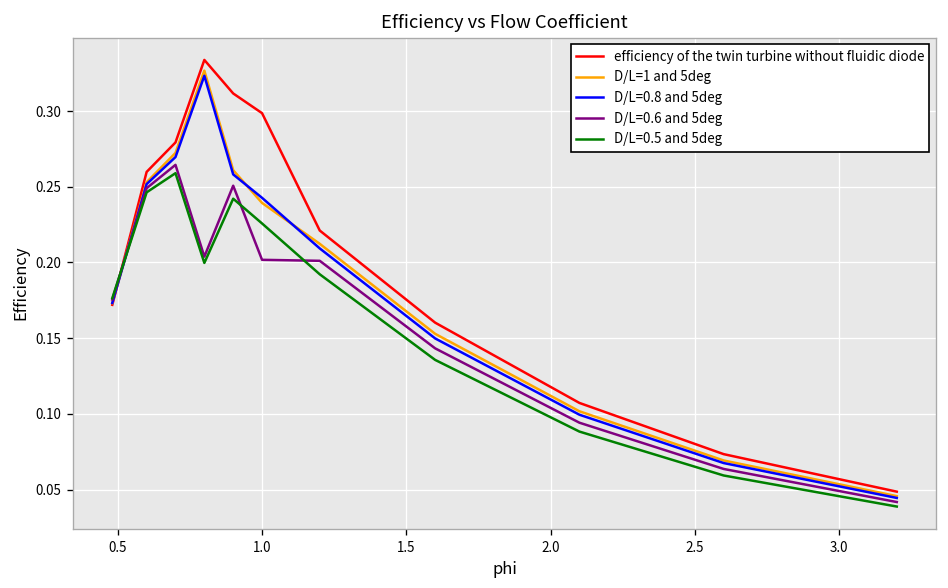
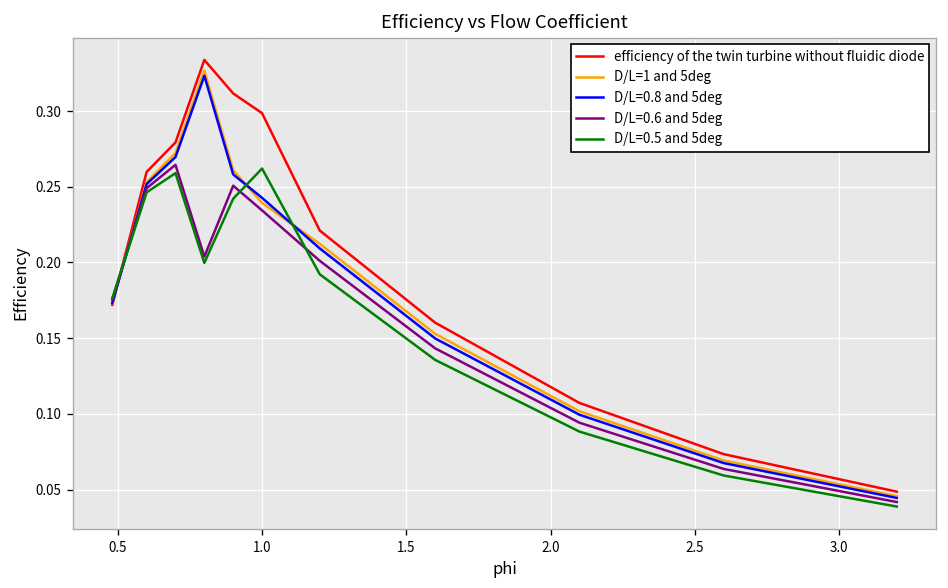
D/L=0.6 and 5deg, 1.0: 0.202 -> 0.234
D/L=0.5 and 5deg, 1.0: 0.226 -> 0.262
